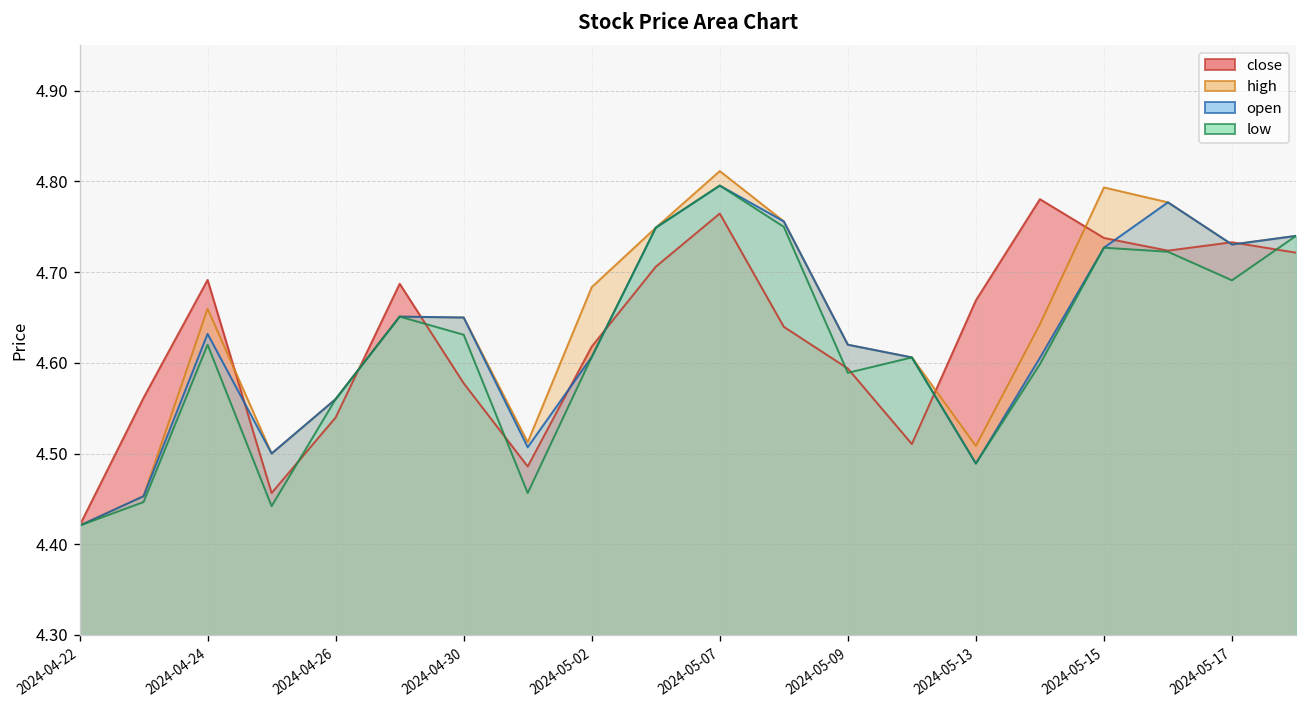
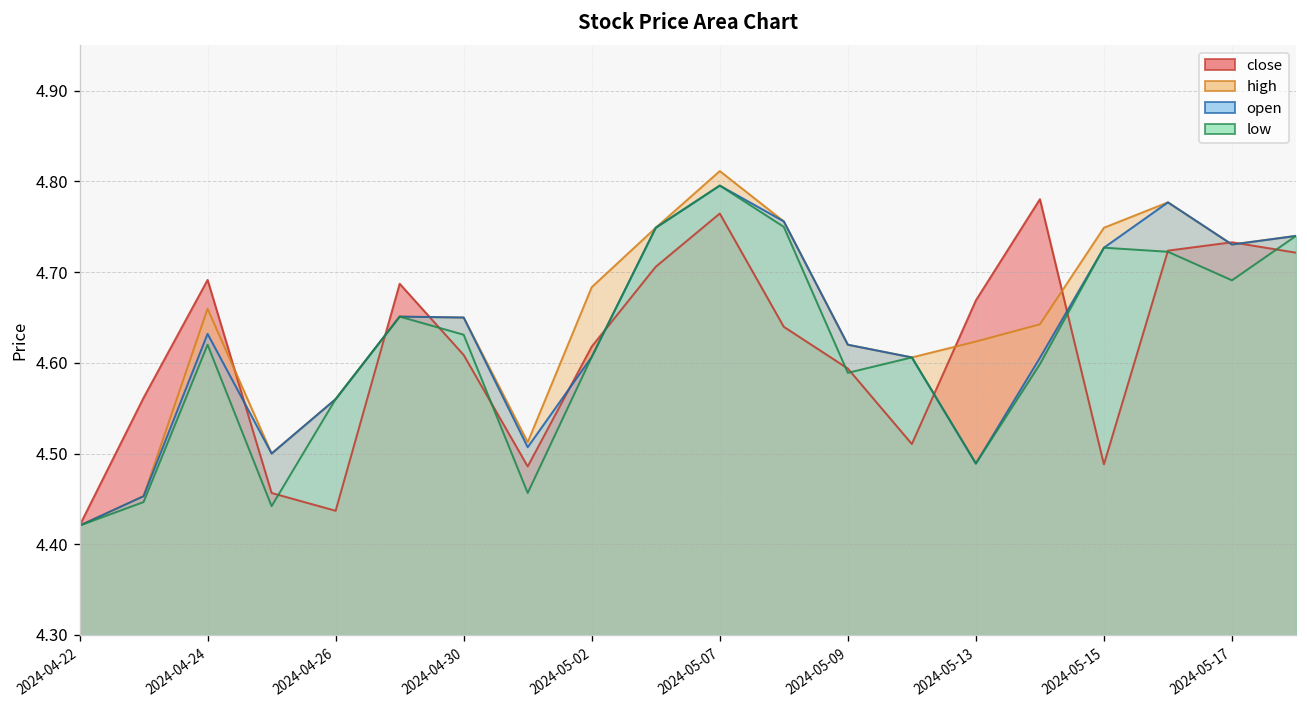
close, 2024-04-26: 4.54 -> 4.44
close, 2024-04-30: 4.58 -> 4.61
high, 2024-05-13: 4.51 -> 4.62
close, 2024-05-15: 4.74 -> 4.49
high, 2024-05-15: 4.79 -> 4.75
